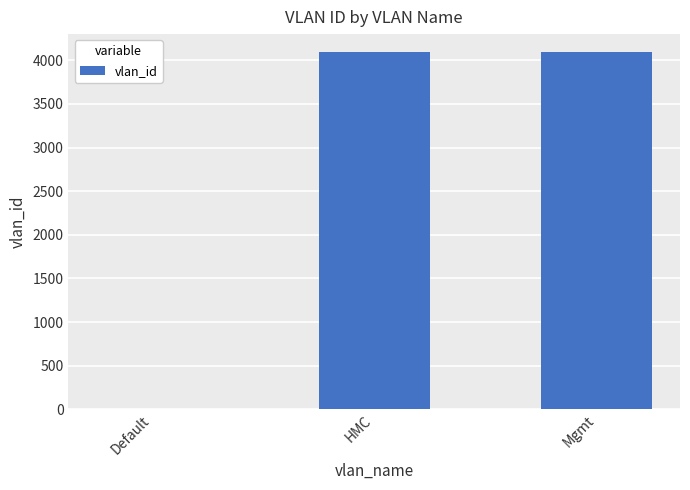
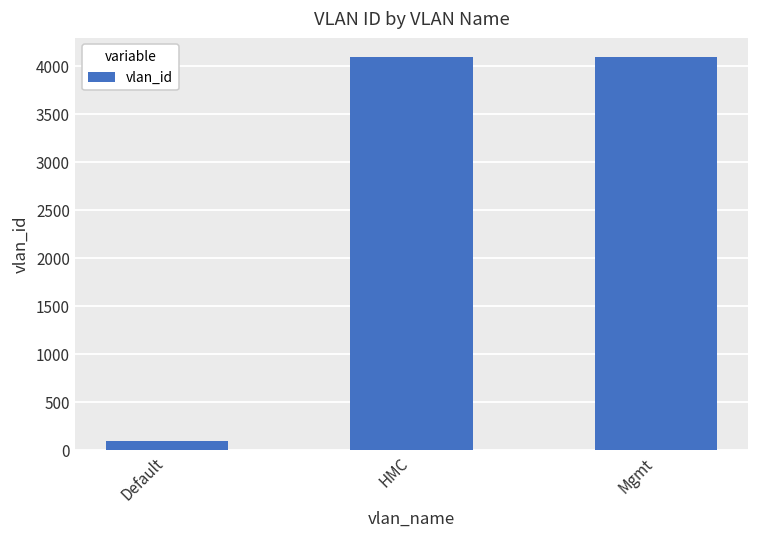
Default: 0 -> 100
